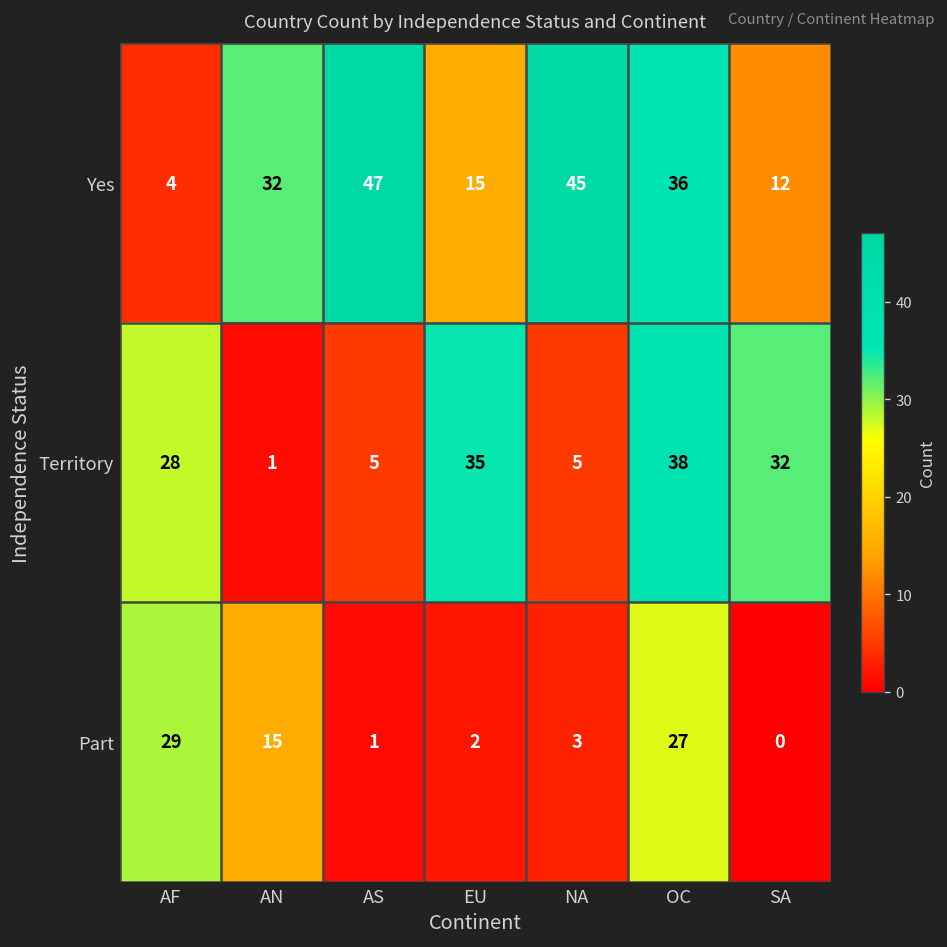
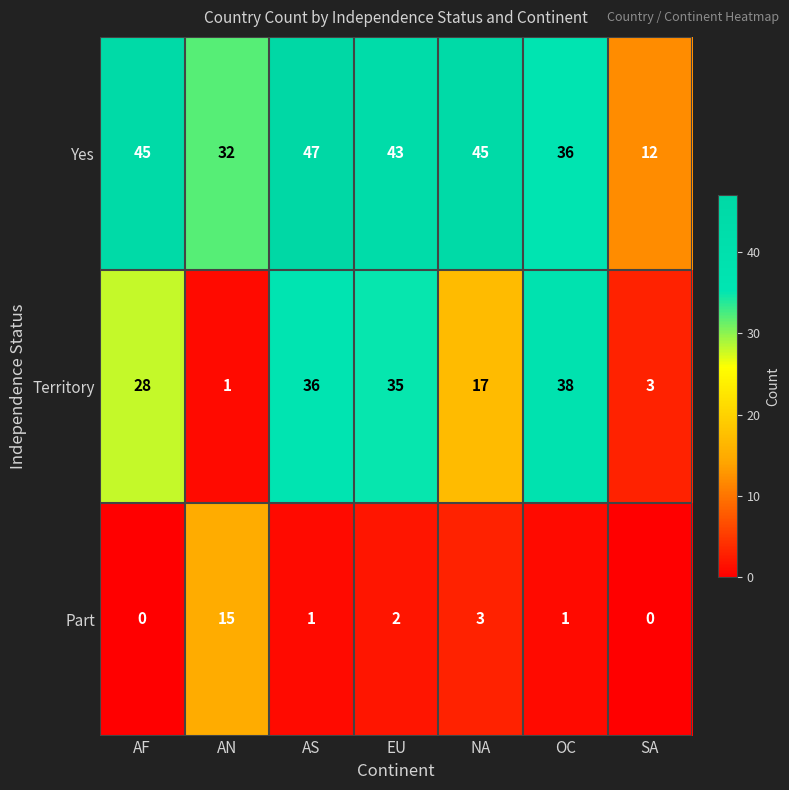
Yes, AF: 4 -> 45
Yes, EU: 15 -> 43
Territory, AS: 5 -> 36
Territory, NA: 5 -> 17
Territory, SA: 32 -> 3
Part, AF: 29 -> 0
Part, OC: 27 -> 1
